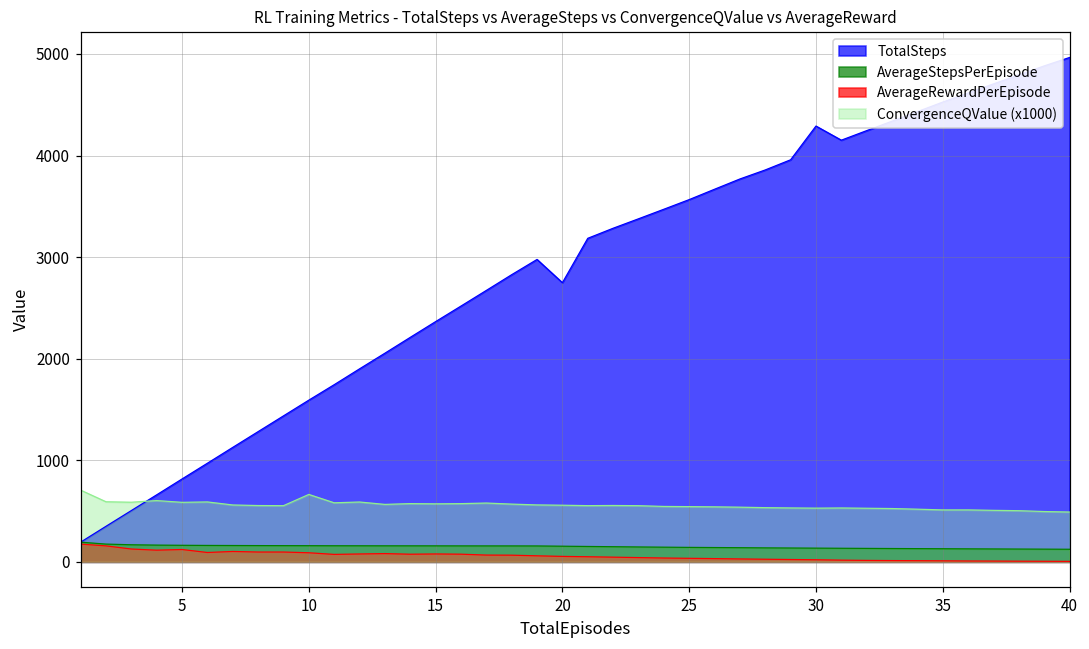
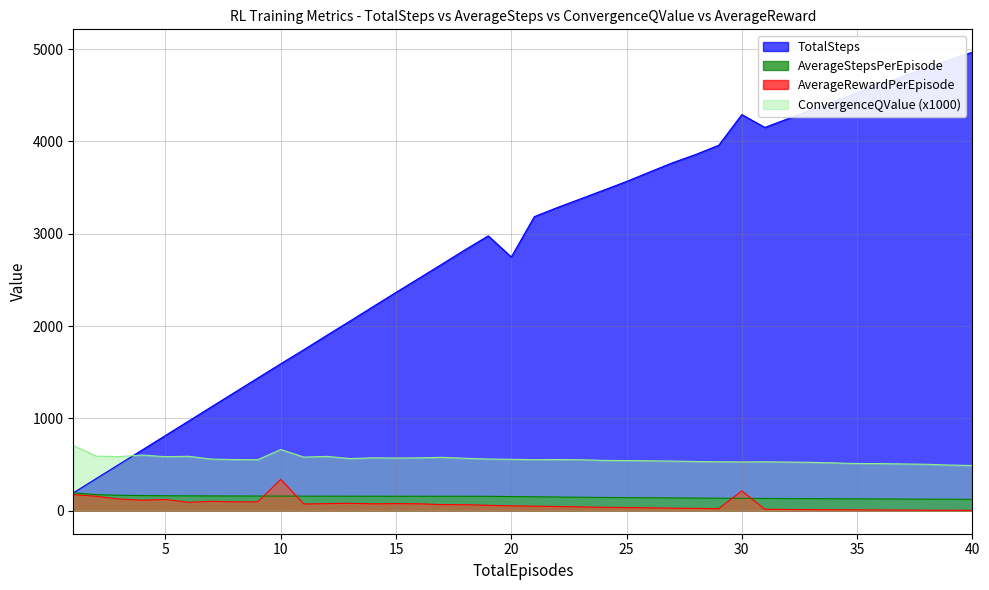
AverageRewardPerEpisode, 10: 100 -> 300
AverageRewardPerEpisode, 30: 0 -> 200
